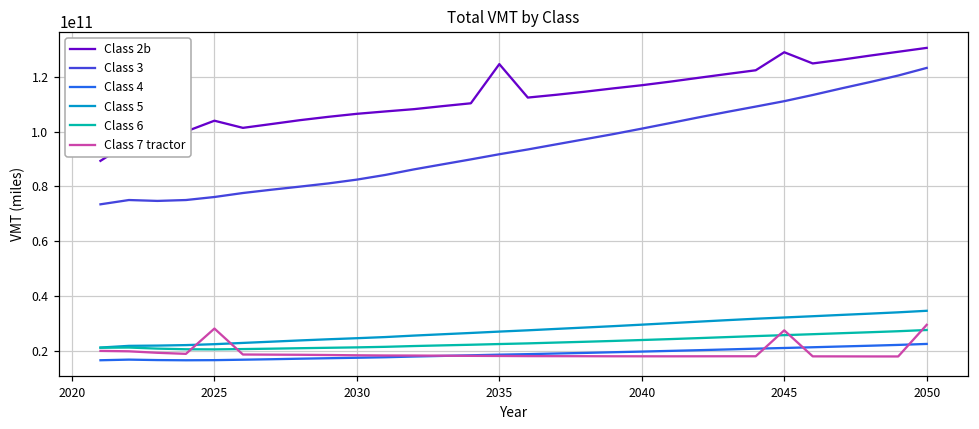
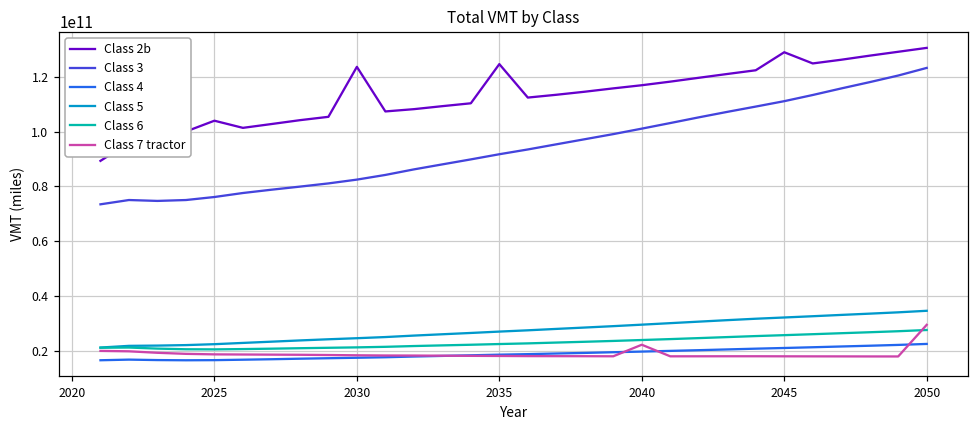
Class 7 tractor, 2025: 28000000000 -> 19000000000
Class 2b, 2030: 107000000000 -> 124000000000
Class 7 tractor, 2040: 18000000000 -> 22000000000
Class 7 tractor, 2045: 27000000000 -> 18000000000
